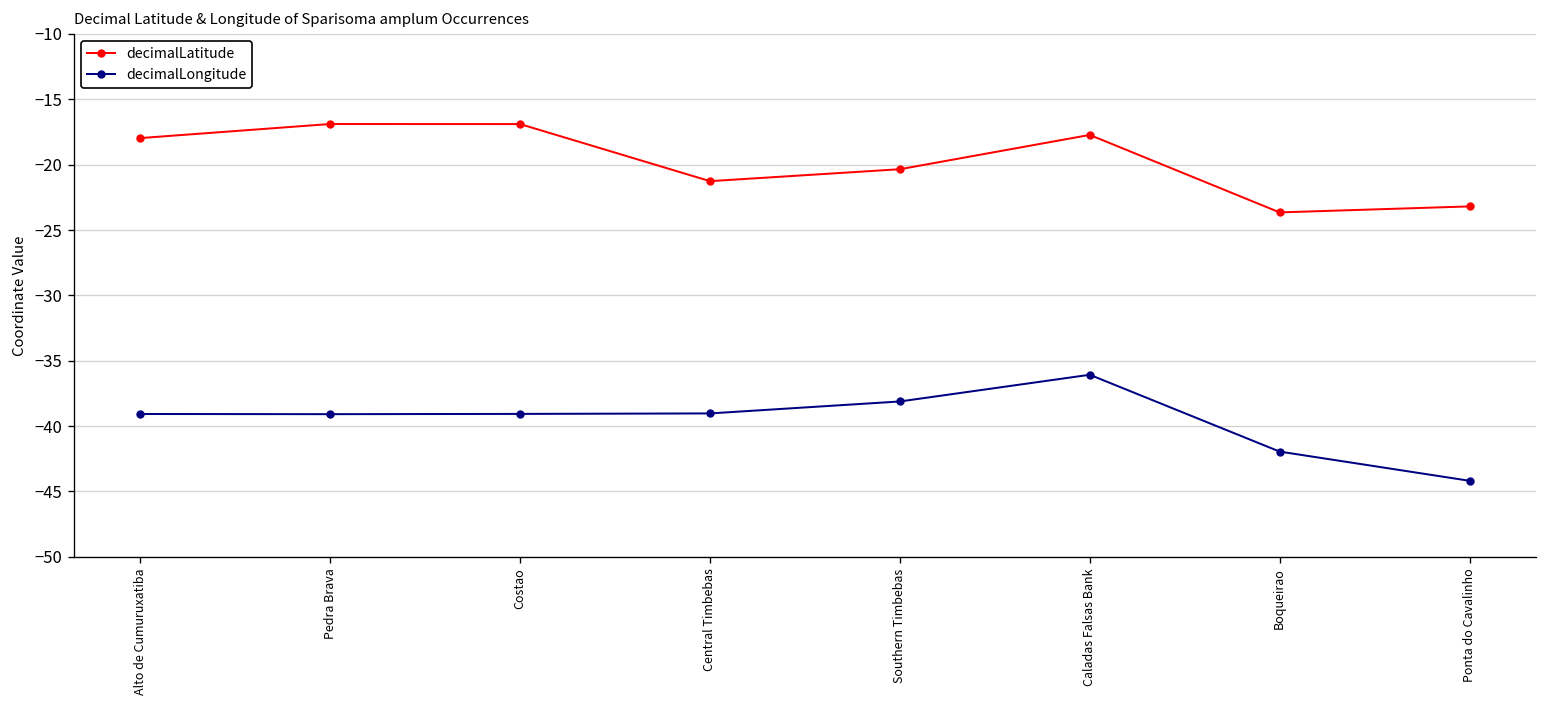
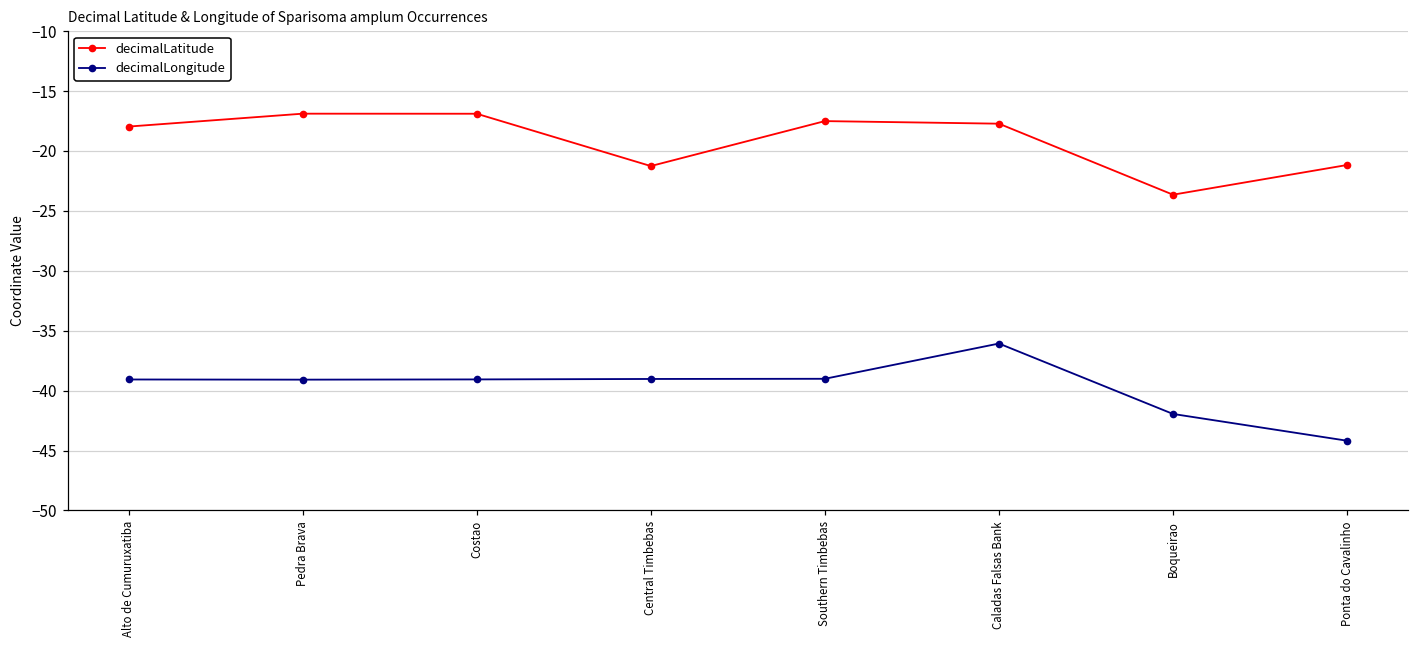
decimalLatitude, Southern Timbebas: -20.3 -> -17.5
decimalLongitude, Southern Timbebas: -38.1 -> -39.0
decimalLatitude, Ponta do Cavalinho: -23.2 -> -21.2
